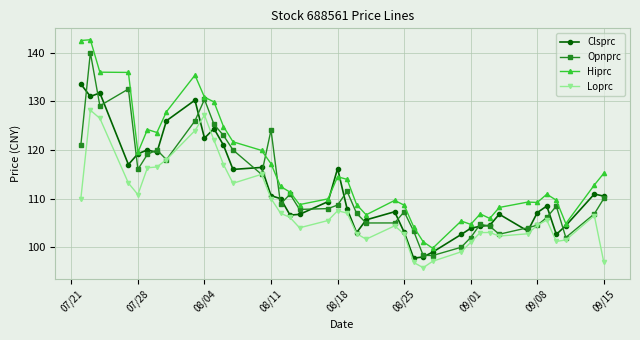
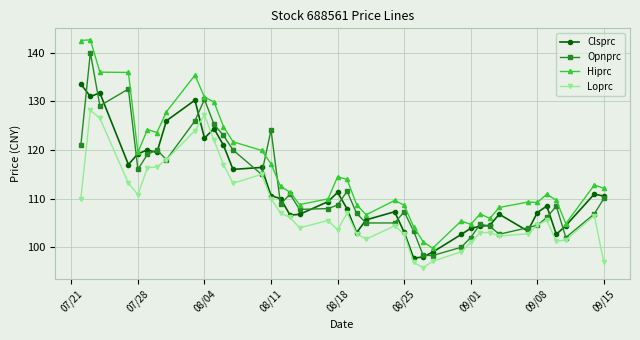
Clsprc, 08/18: 116 -> 111
Loprc, 08/18: 108 -> 104
Hiprc, 09/15: 115 -> 112
